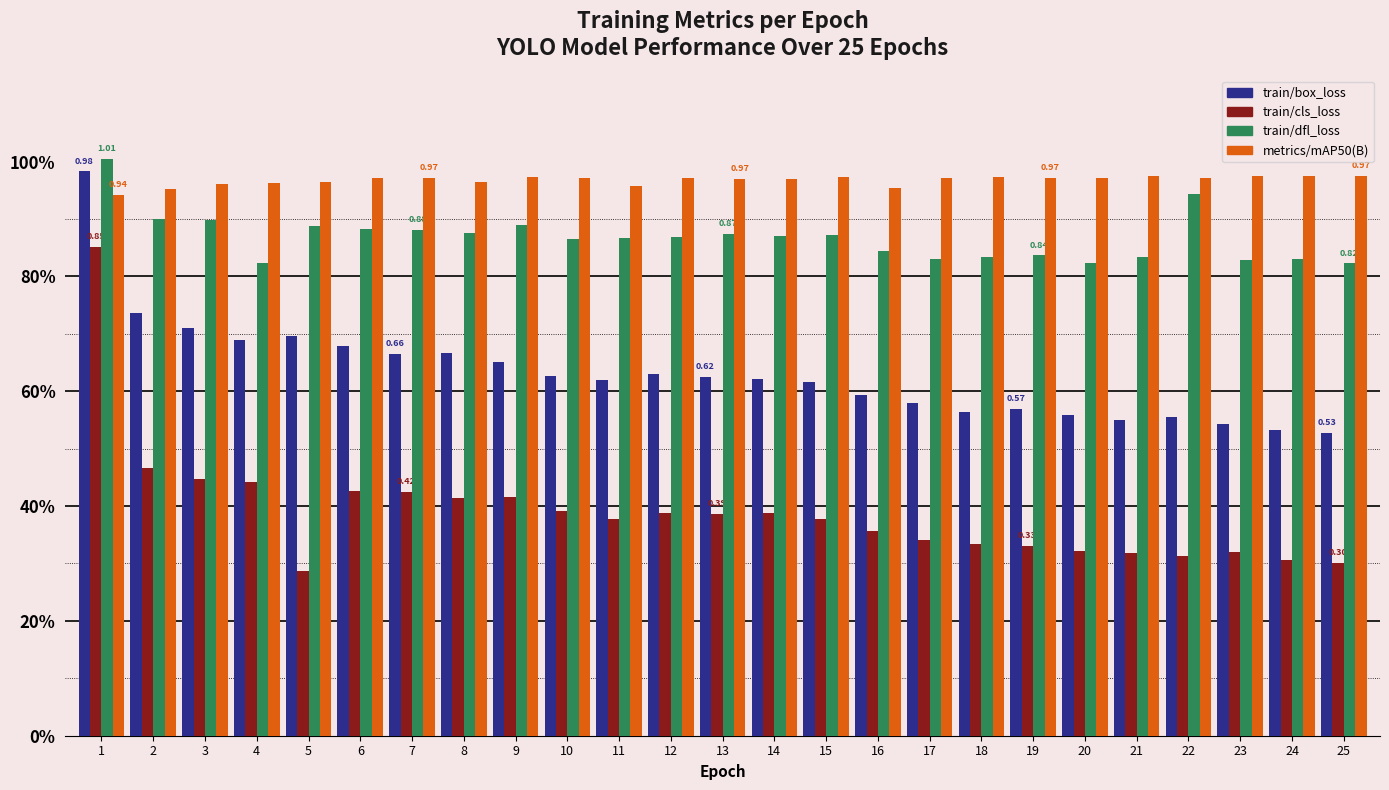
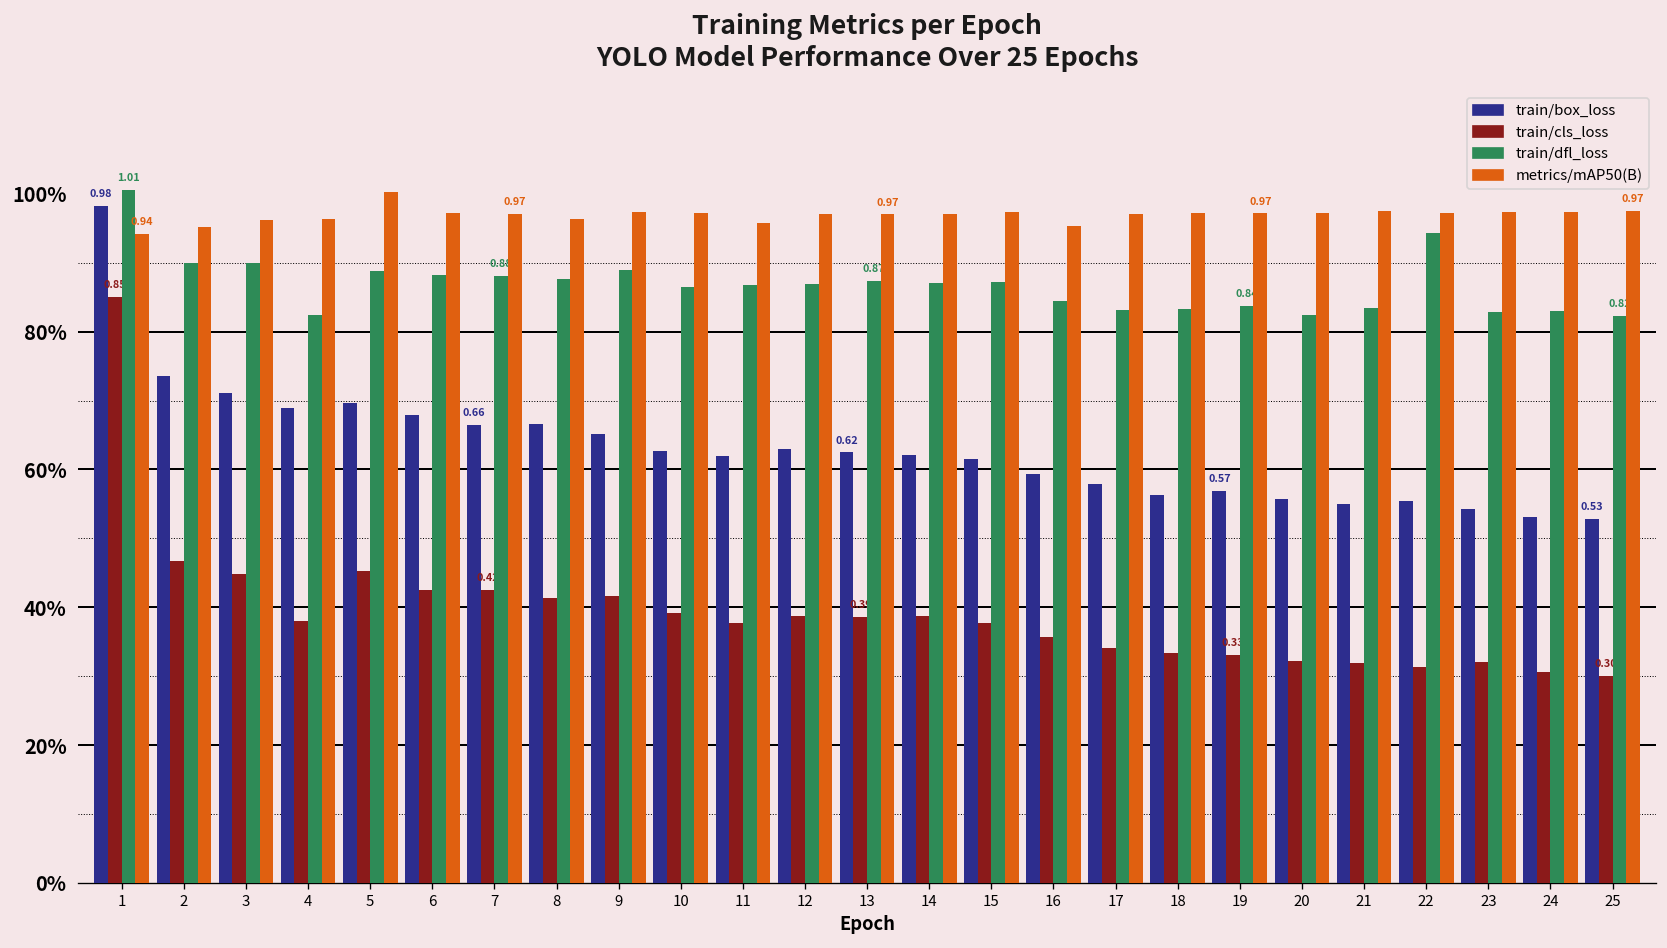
train/cls_loss, 4: 44% -> 38%
train/cls_loss, 5: 29% -> 45%
metrics/mAP50(B), 5: 96% -> 100%
